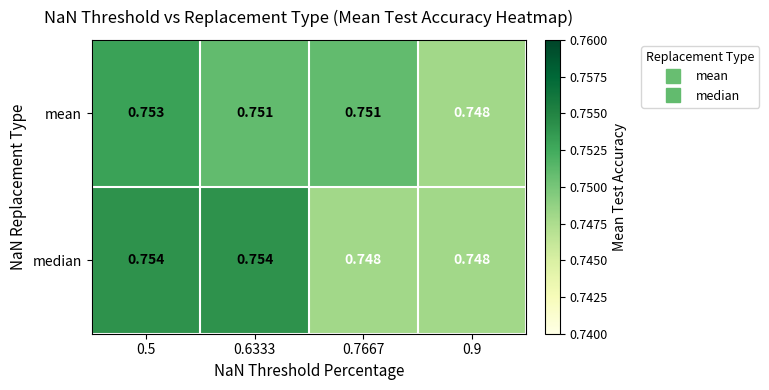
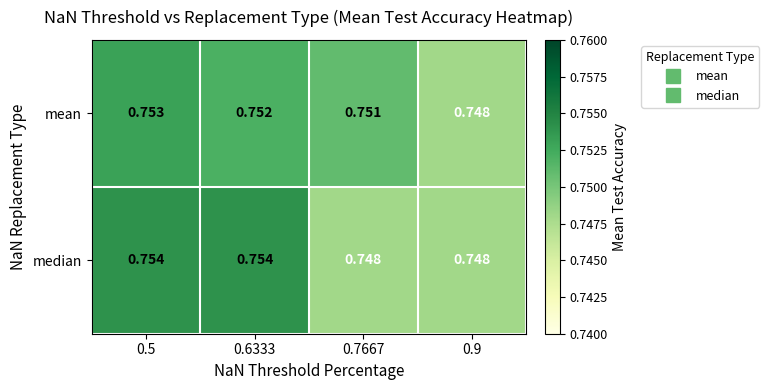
mean, 0.6333: 0.751 -> 0.752
